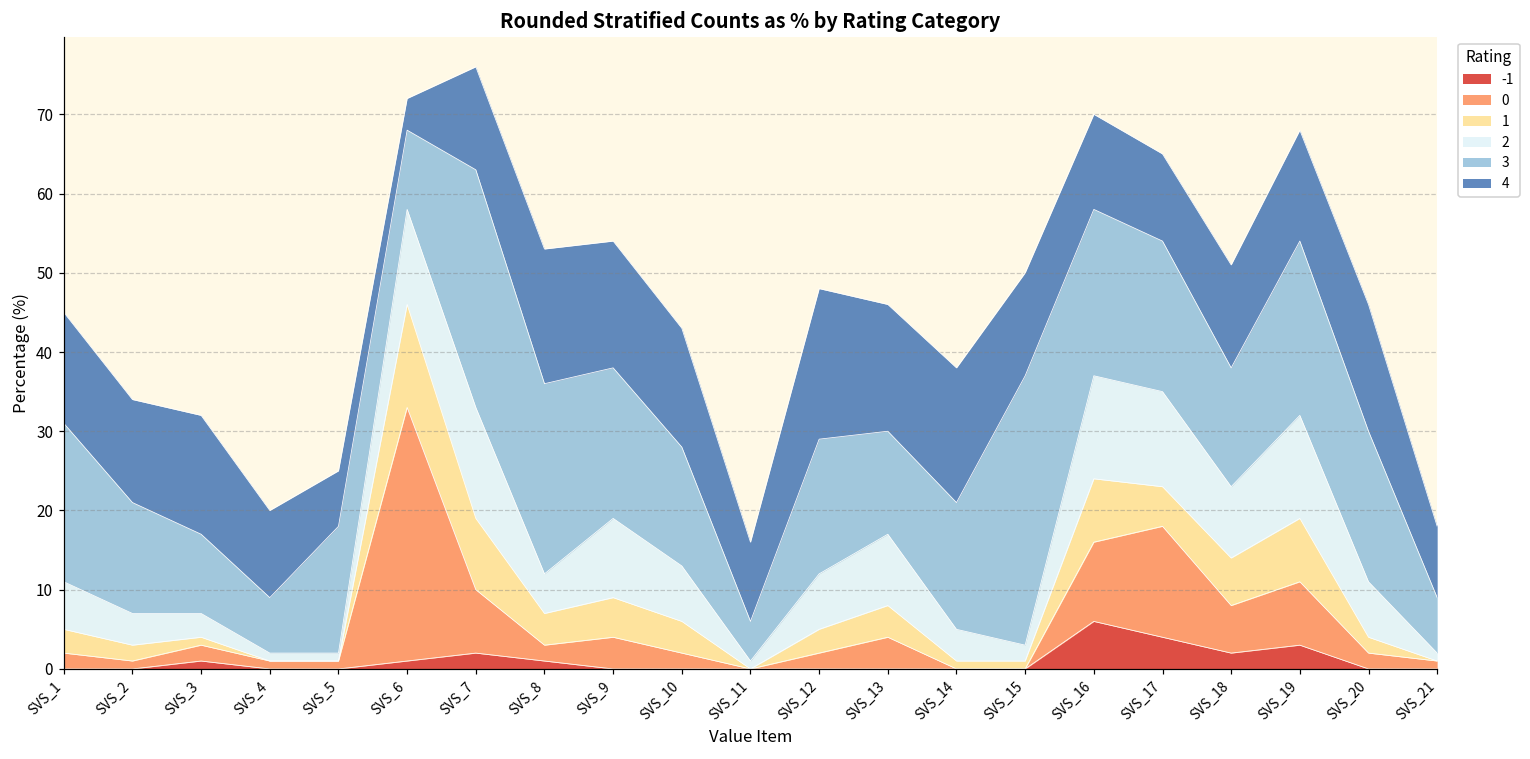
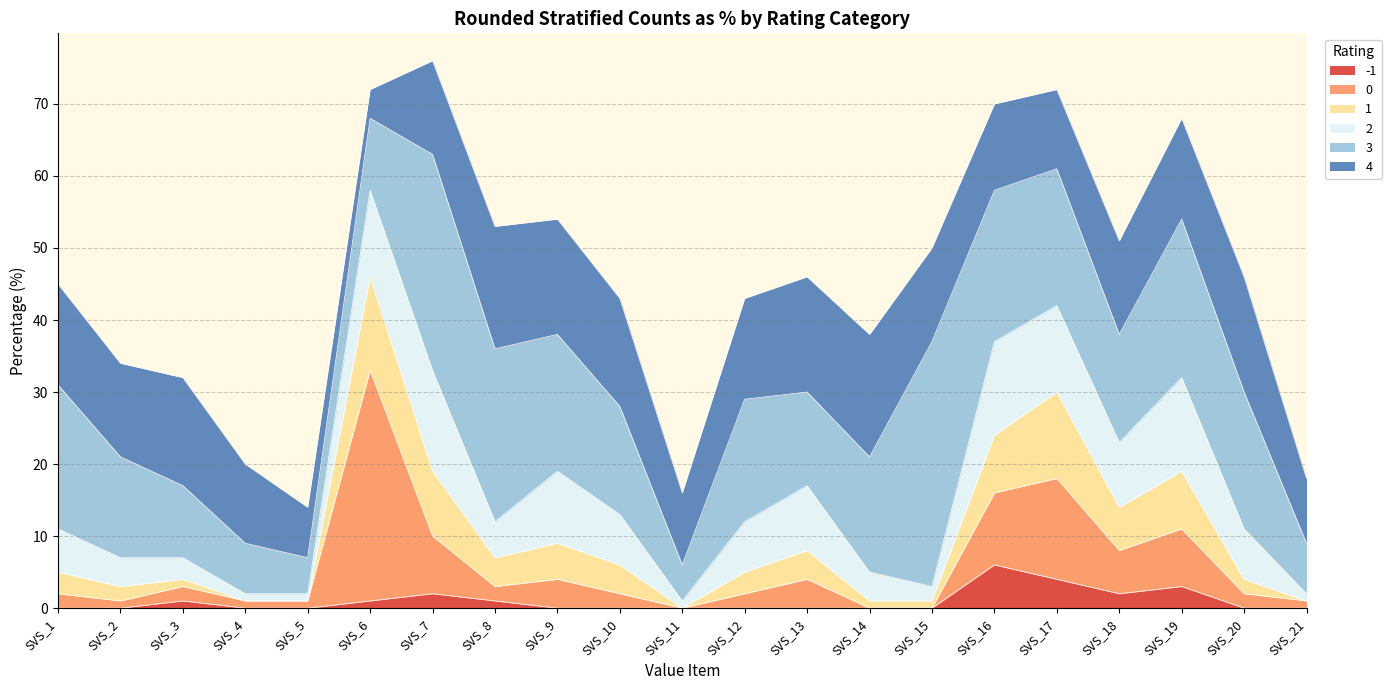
3, SVS_5: 16 -> 5
4, SVS_12: 19 -> 14
1, SVS_17: 5 -> 12
